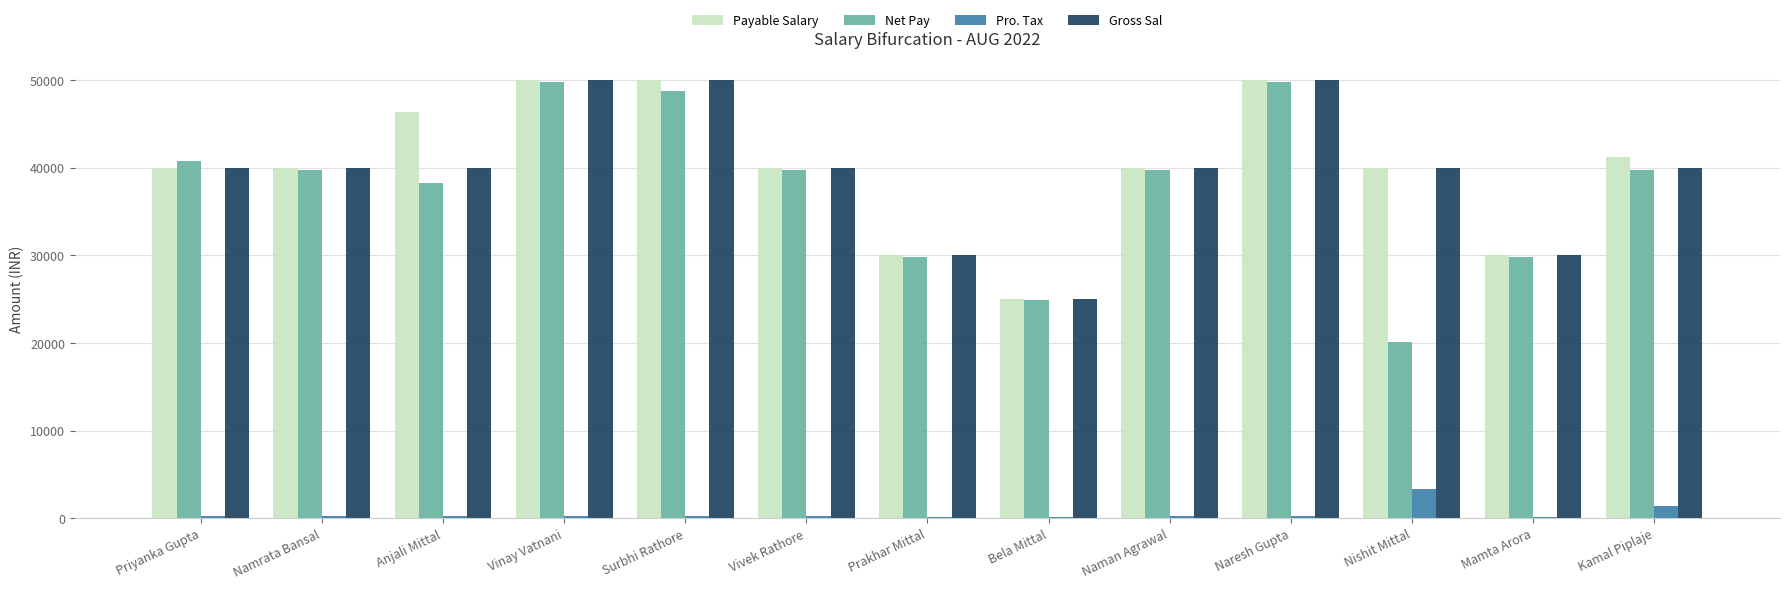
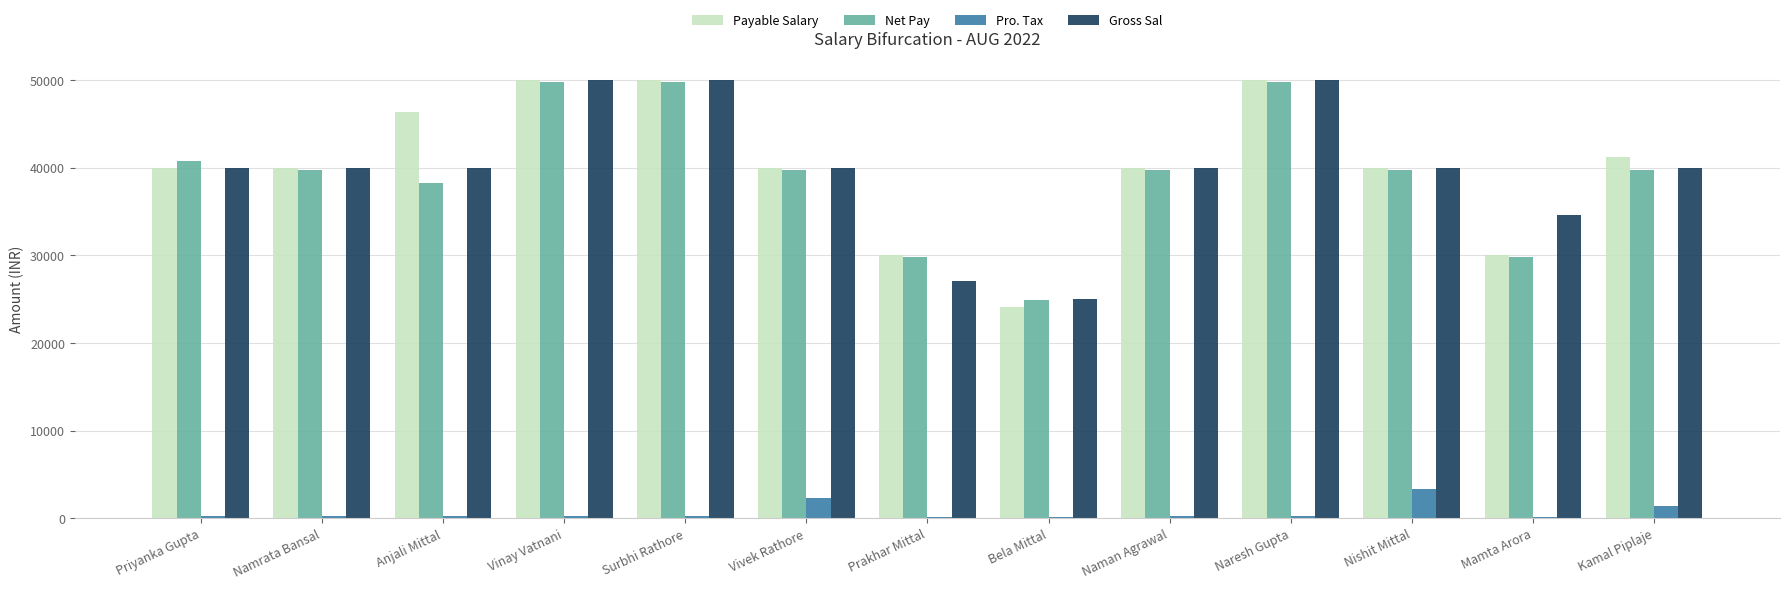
Net Pay, Surbhi Rathore: 49000 -> 50000
Pro. Tax, Vivek Rathore: 0 -> 2000
Gross Sal, Prakhar Mittal: 30000 -> 27000
Payable Salary, Bela Mittal: 25000 -> 24000
Net Pay, Nishit Mittal: 20000 -> 40000
Gross Sal, Mamta Arora: 30000 -> 35000
